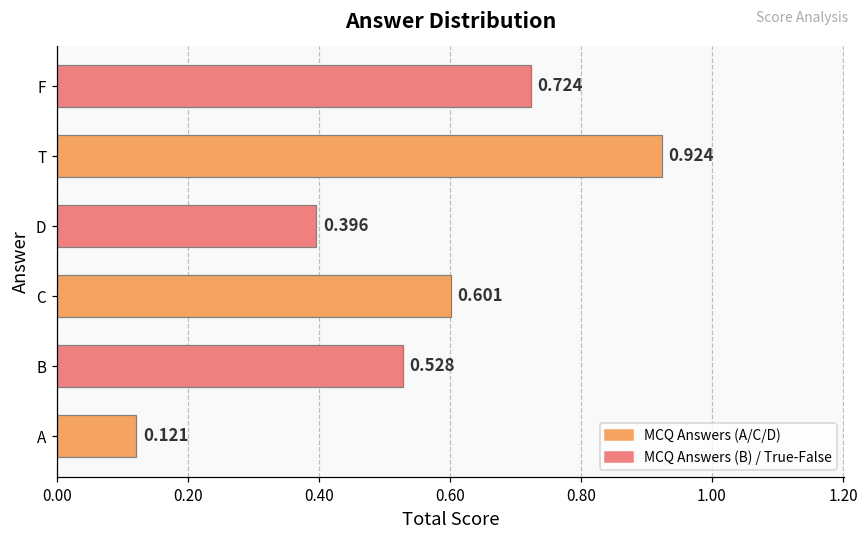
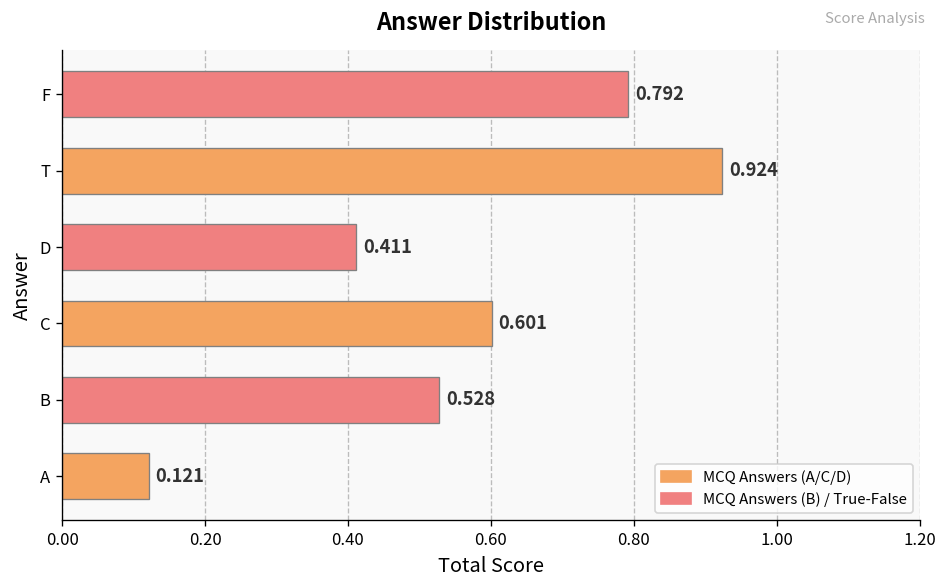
F: 0.724 -> 0.792
D: 0.396 -> 0.411
